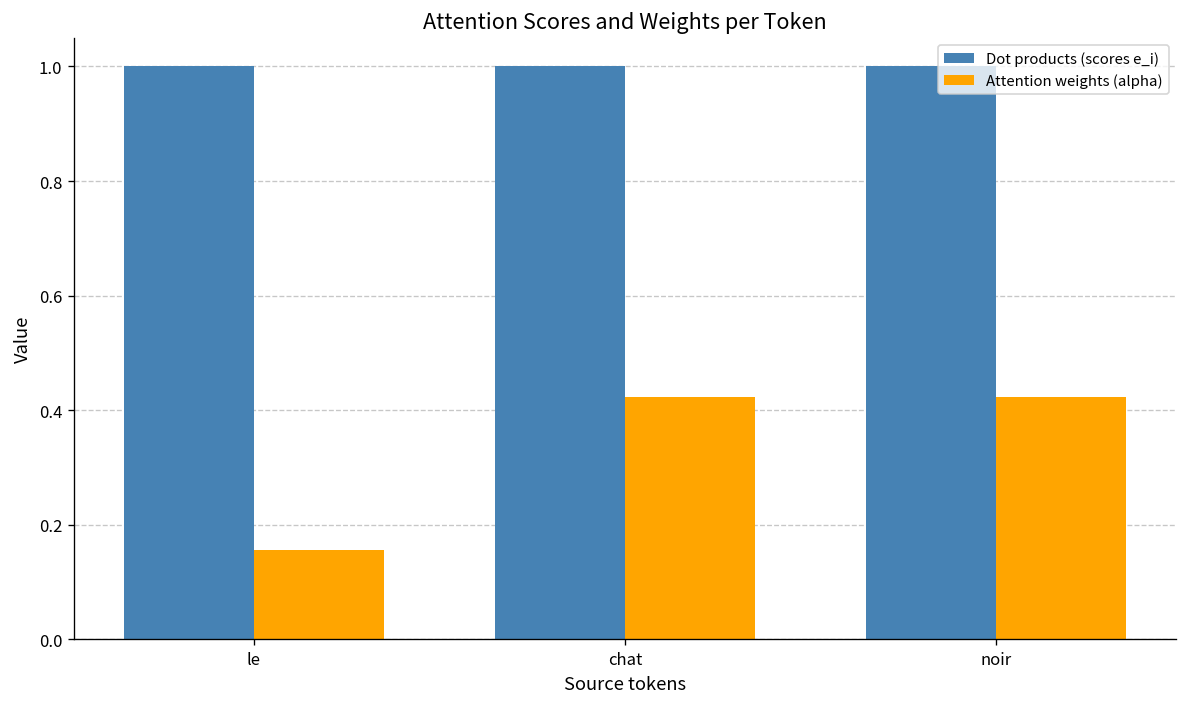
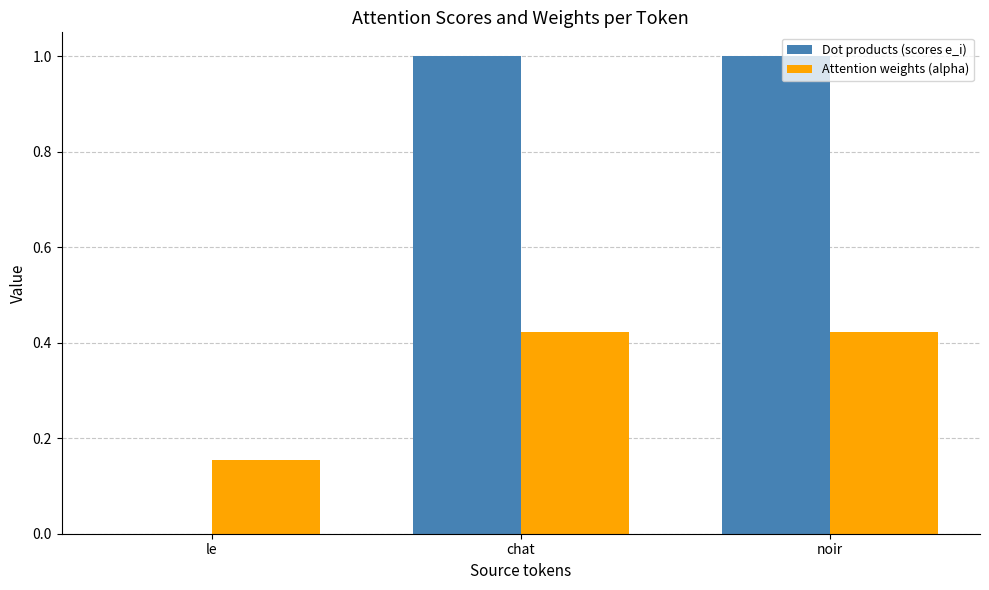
Dot products (scores e_i), le: 1 -> 0
